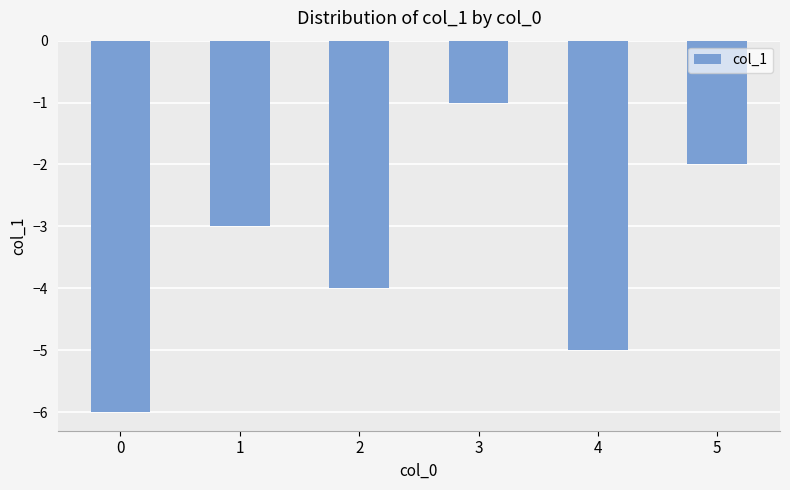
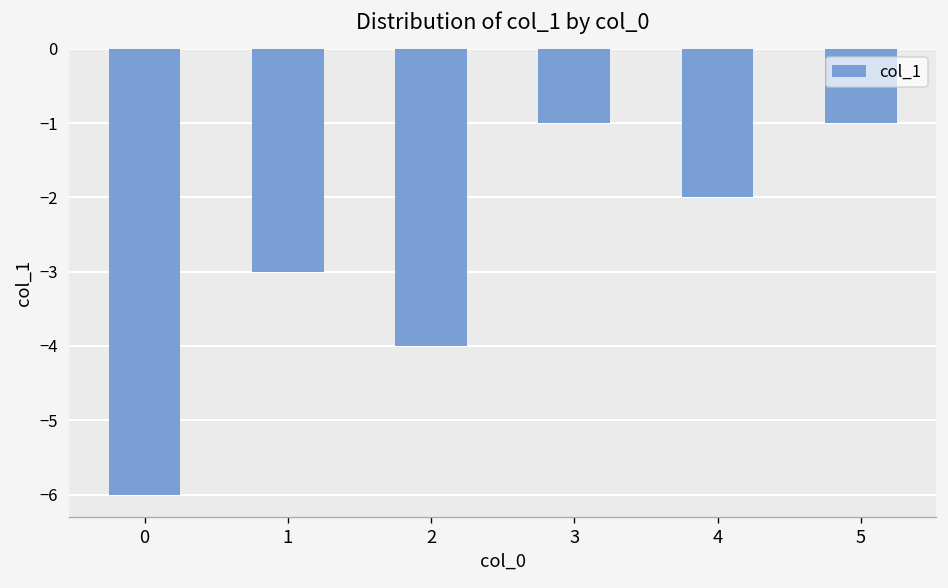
4: -5 -> -2
5: -2 -> -1
